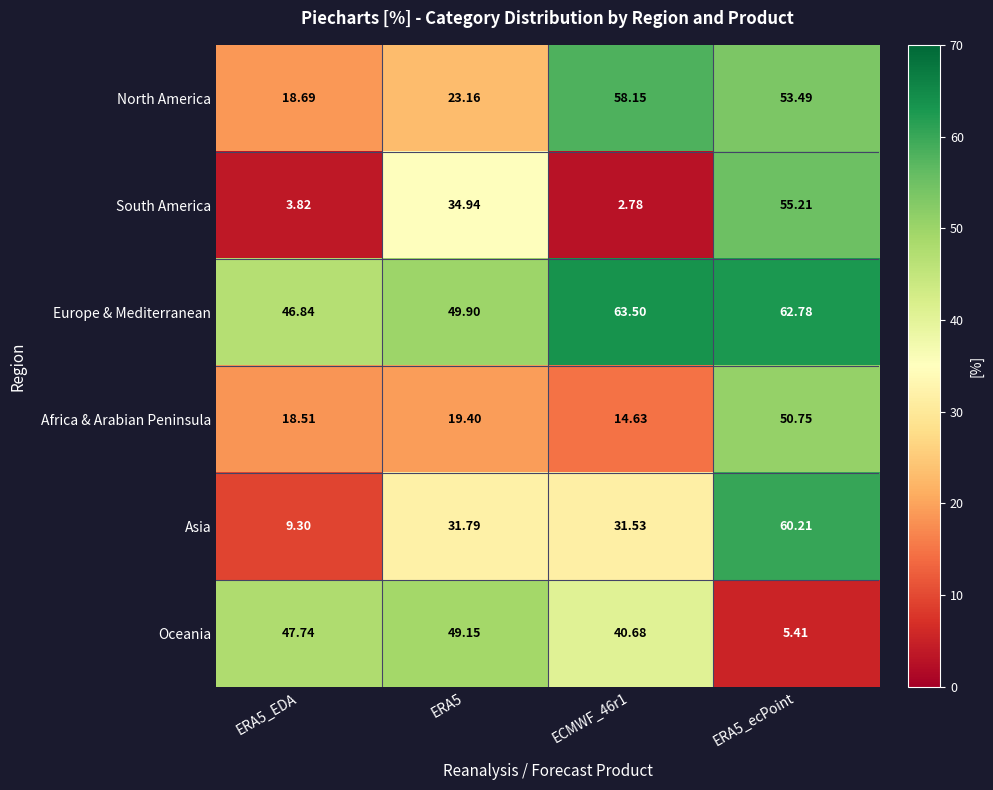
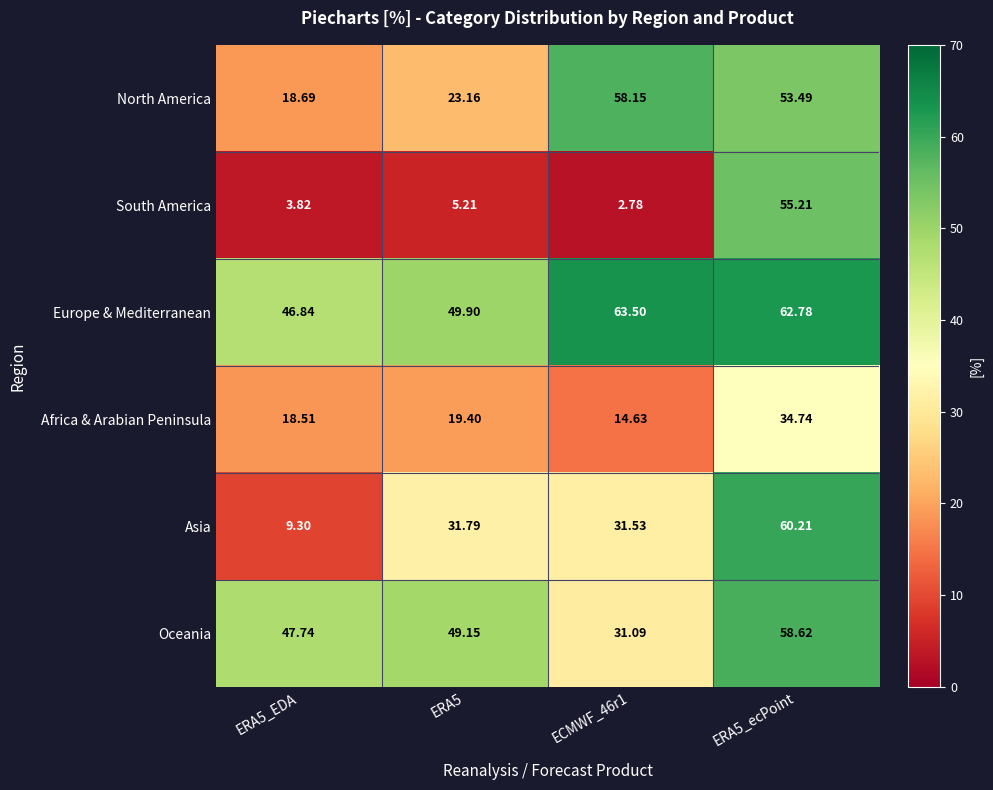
South America, ERA5: 34.94 -> 5.21
Africa & Arabian Peninsula, ERA5_ecPoint: 50.75 -> 34.74
Oceania, ECMWF_46r1: 40.68 -> 31.09
Oceania, ERA5_ecPoint: 5.41 -> 58.62
